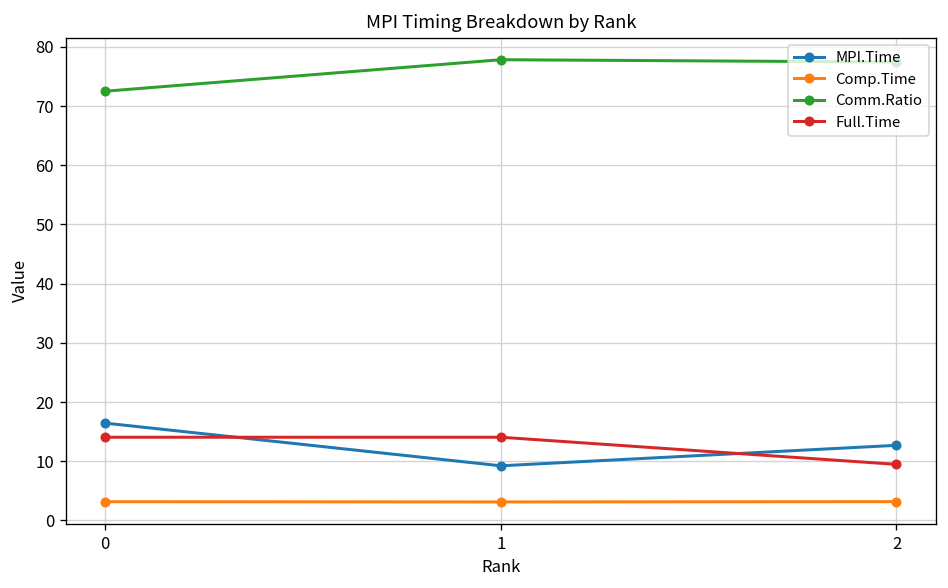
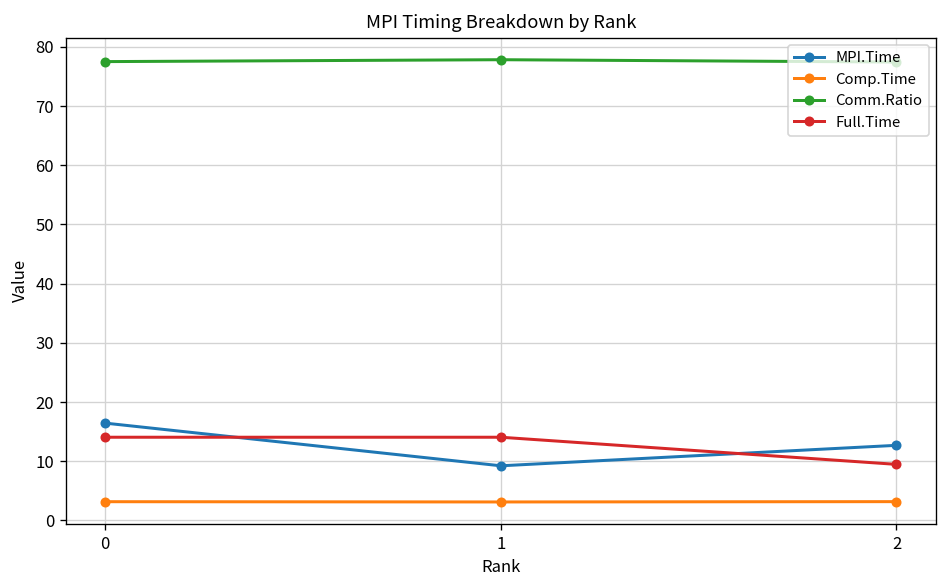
Comm.Ratio, 0: 73 -> 78
